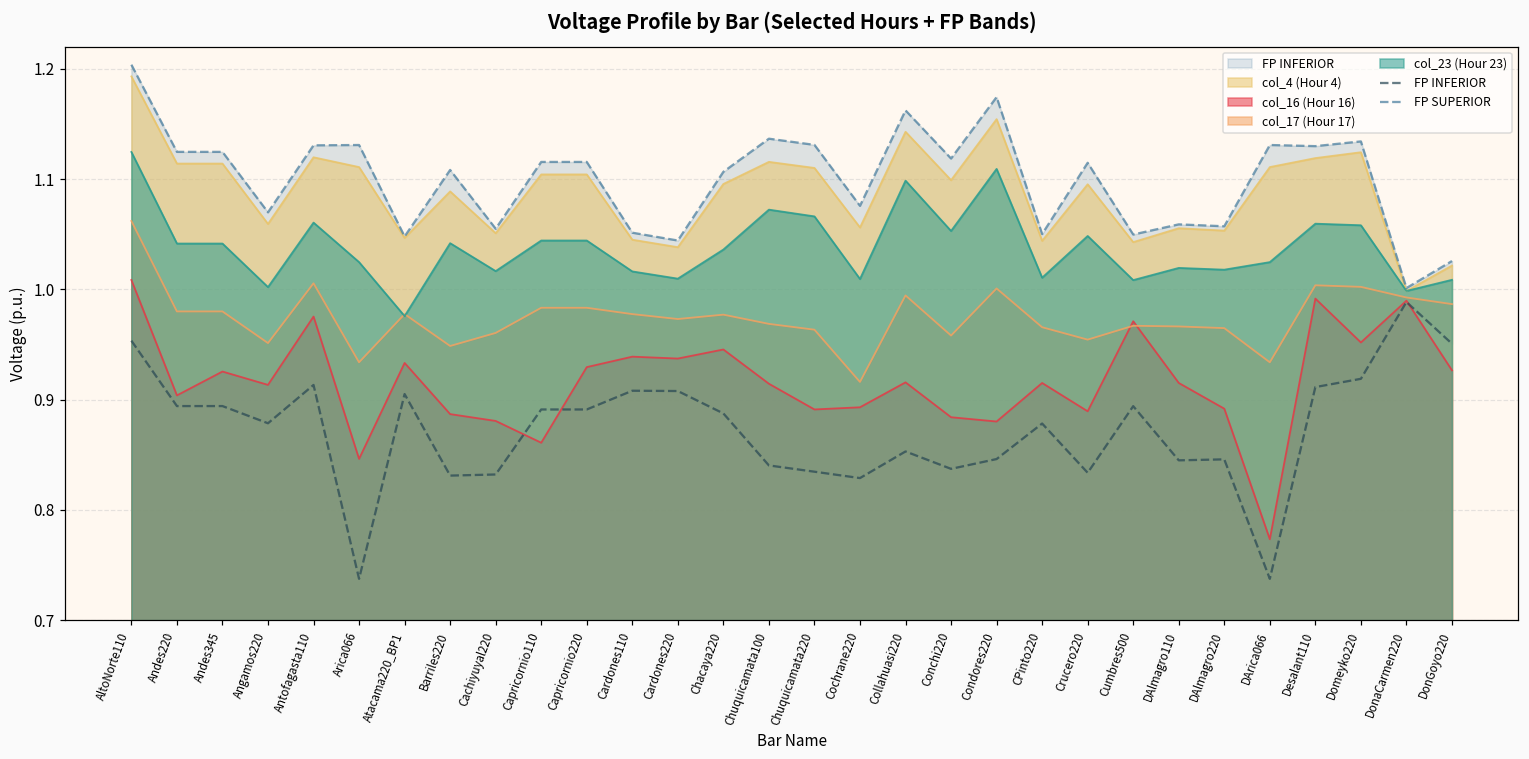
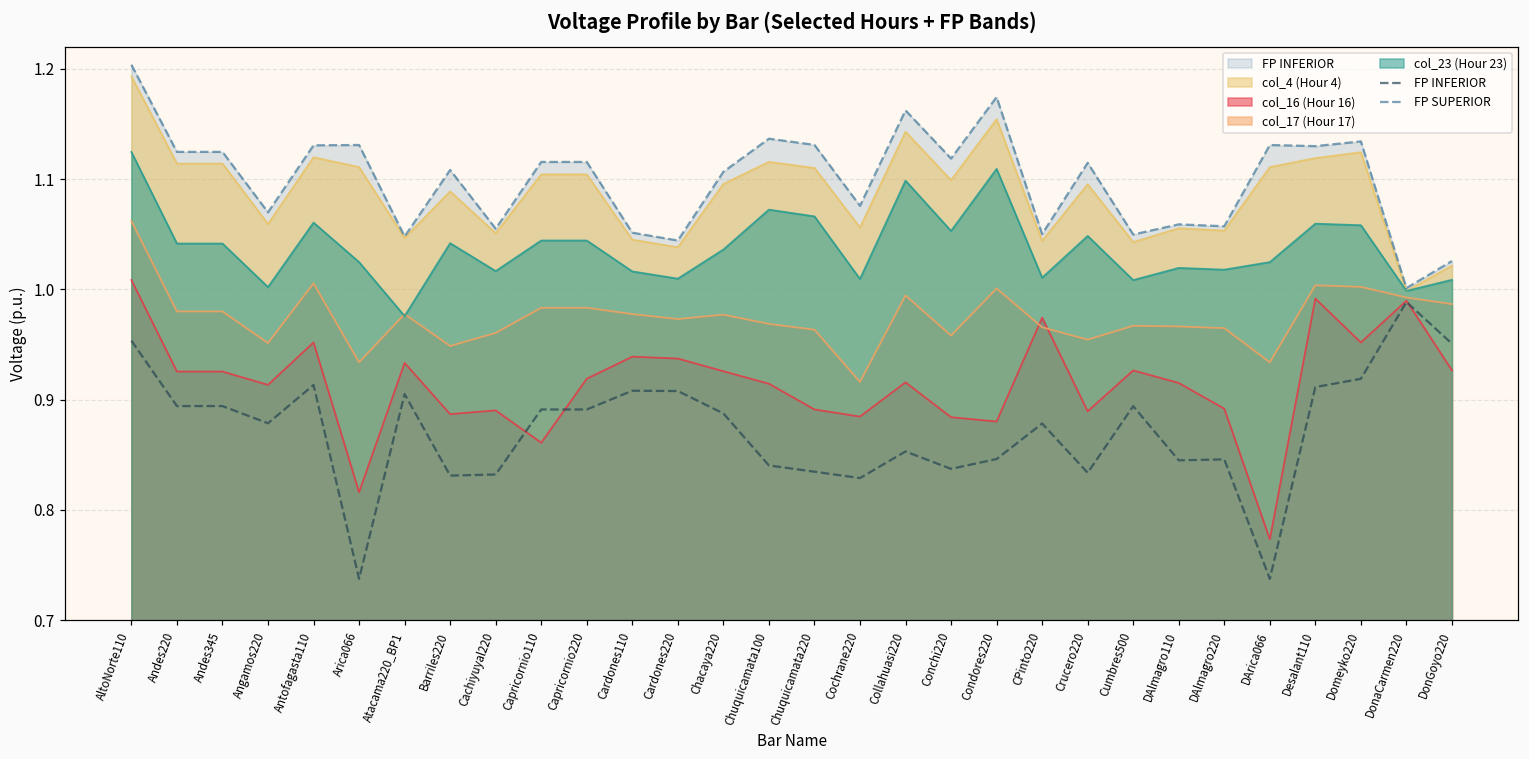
col_16 (Hour 16), Andes220: 0.904 -> 0.926
col_16 (Hour 16), Antofagasta110: 0.975 -> 0.952
col_16 (Hour 16), Arica066: 0.846 -> 0.816
col_16 (Hour 16), Cachiyuyal220: 0.881 -> 0.890
col_16 (Hour 16), Capricornio220: 0.930 -> 0.919
col_16 (Hour 16), Chacaya220: 0.946 -> 0.926
col_16 (Hour 16), Cochrane220: 0.893 -> 0.885
col_16 (Hour 16), CPinto220: 0.915 -> 0.974
col_16 (Hour 16), Cumbres500: 0.971 -> 0.926
